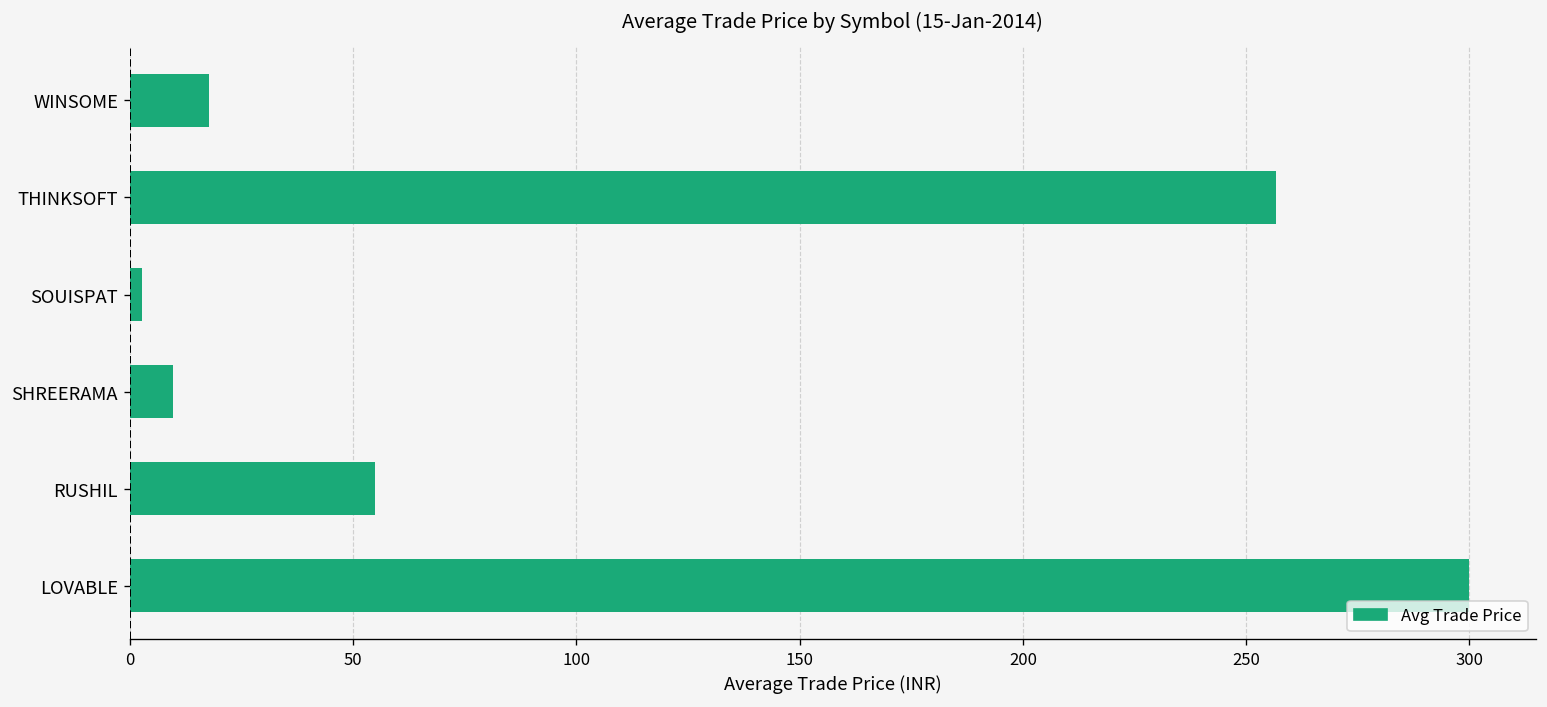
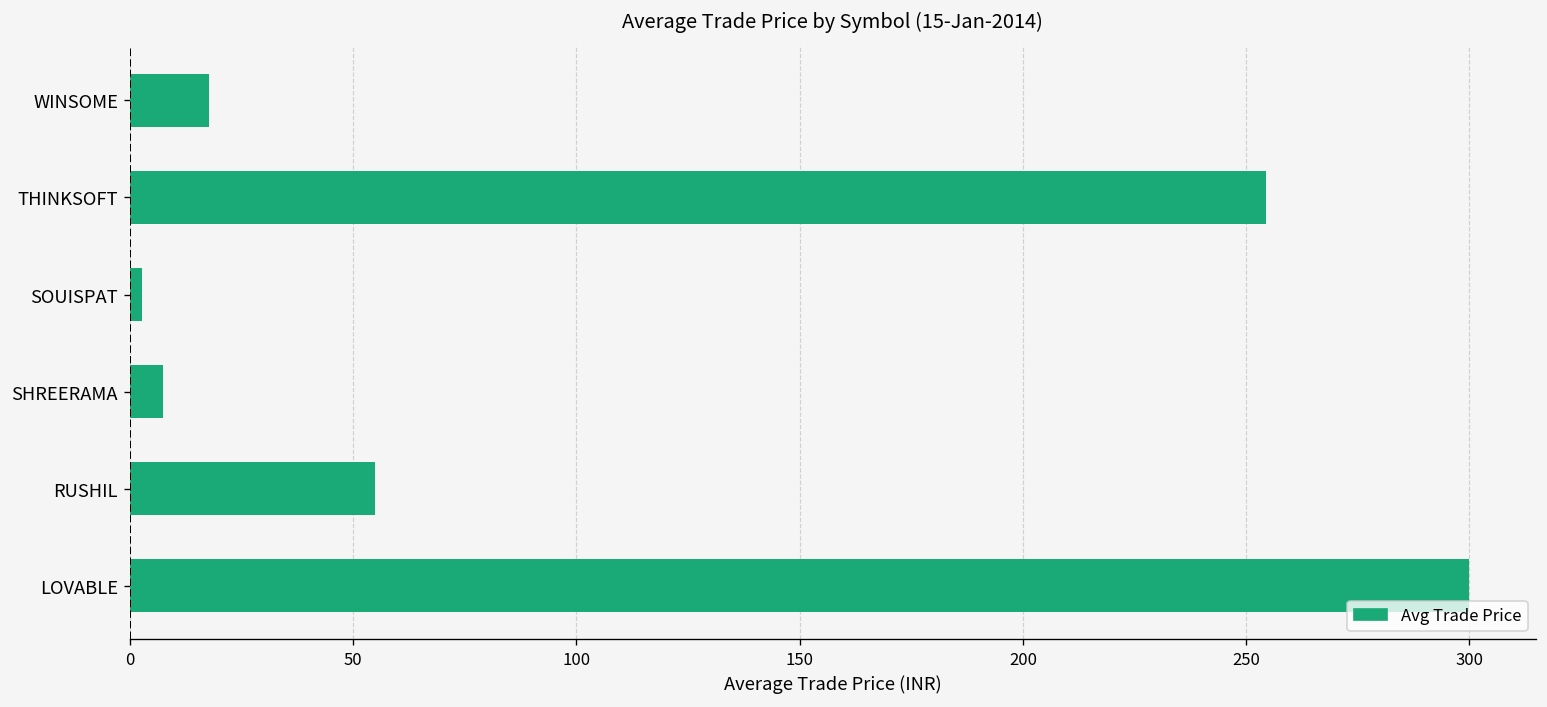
THINKSOFT: 257 -> 254
SHREERAMA: 10 -> 7
